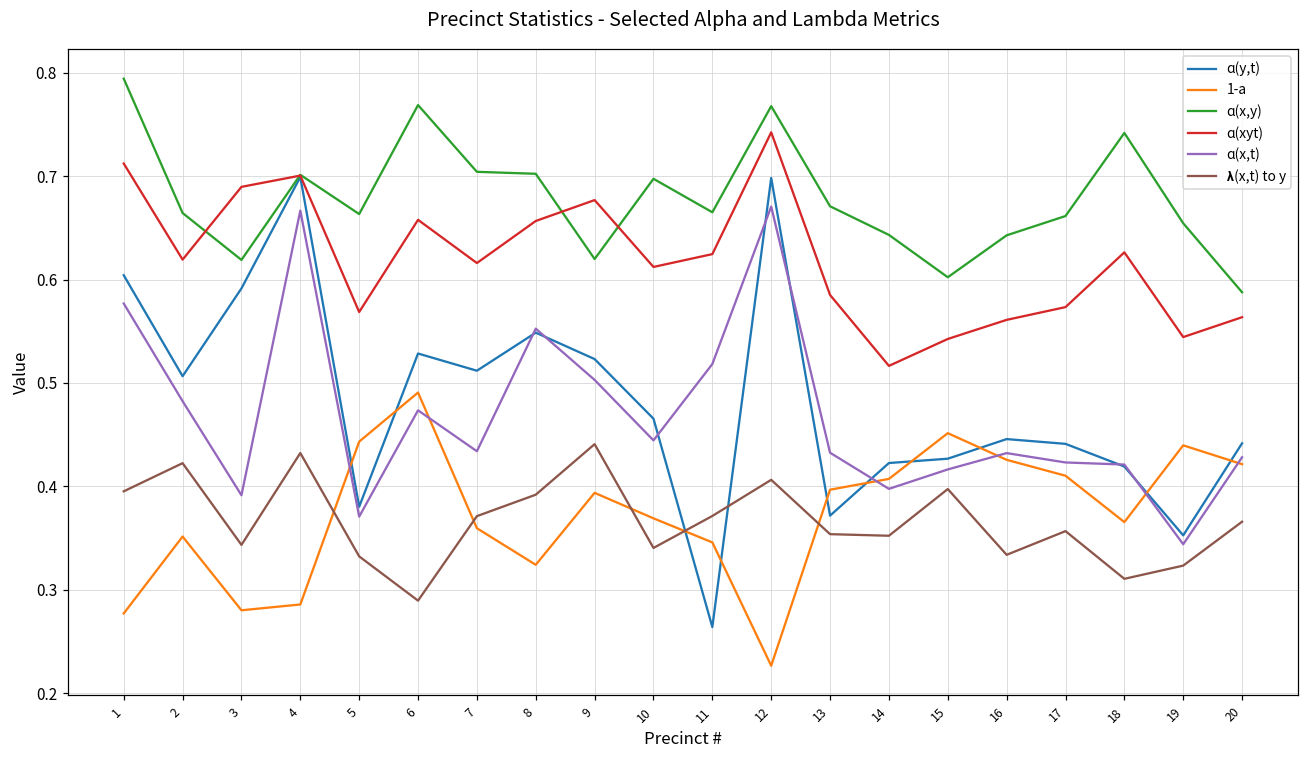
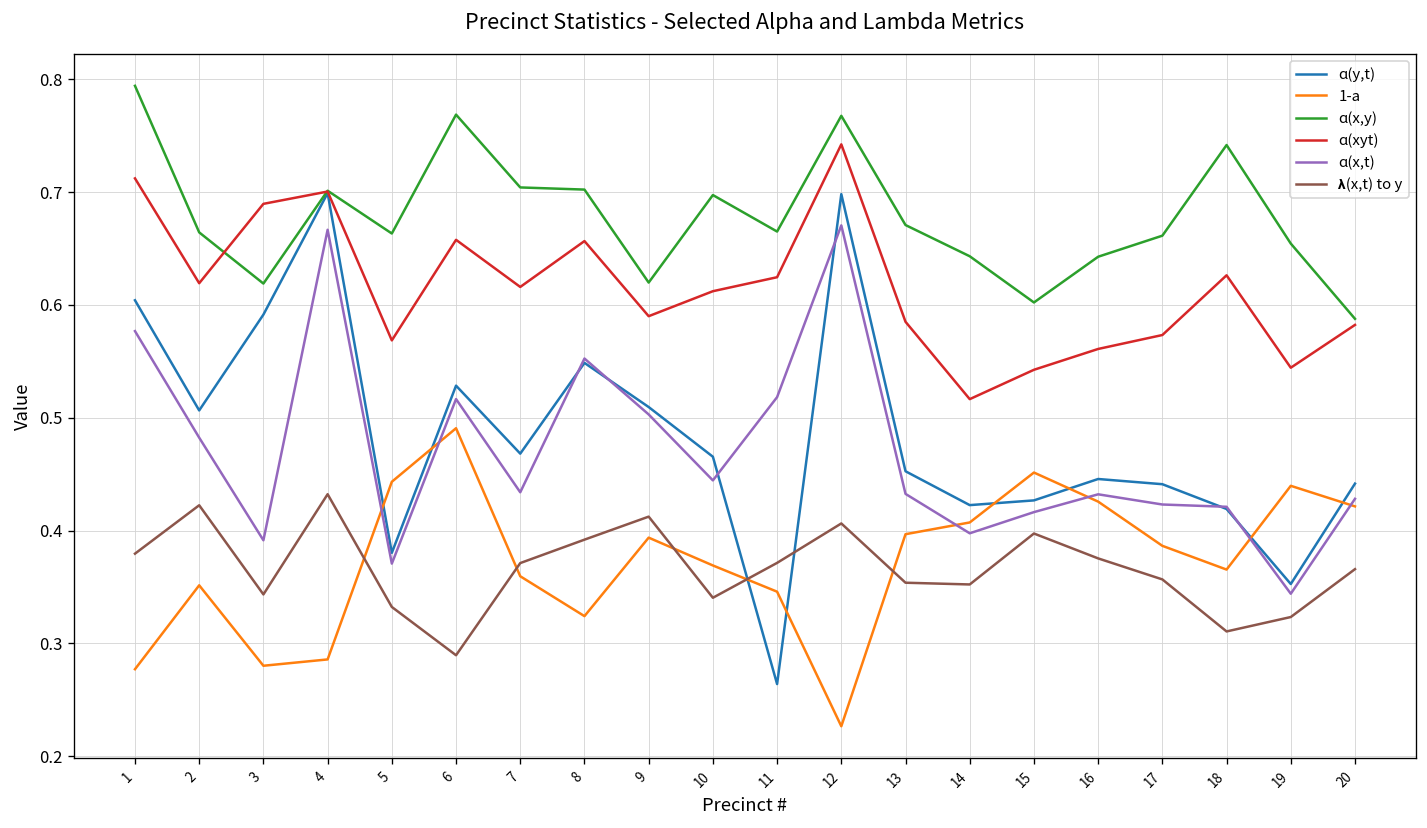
𝝺(x,t) to y, 1: 0.40 -> 0.38
ɑ(x,t), 6: 0.47 -> 0.52
ɑ(y,t), 7: 0.51 -> 0.47
ɑ(y,t), 9: 0.52 -> 0.51
ɑ(xyt), 9: 0.68 -> 0.59
𝝺(x,t) to y, 9: 0.44 -> 0.41
ɑ(y,t), 13: 0.37 -> 0.45
𝝺(x,t) to y, 16: 0.33 -> 0.38
1-a, 17: 0.41 -> 0.39
ɑ(xyt), 20: 0.56 -> 0.58
